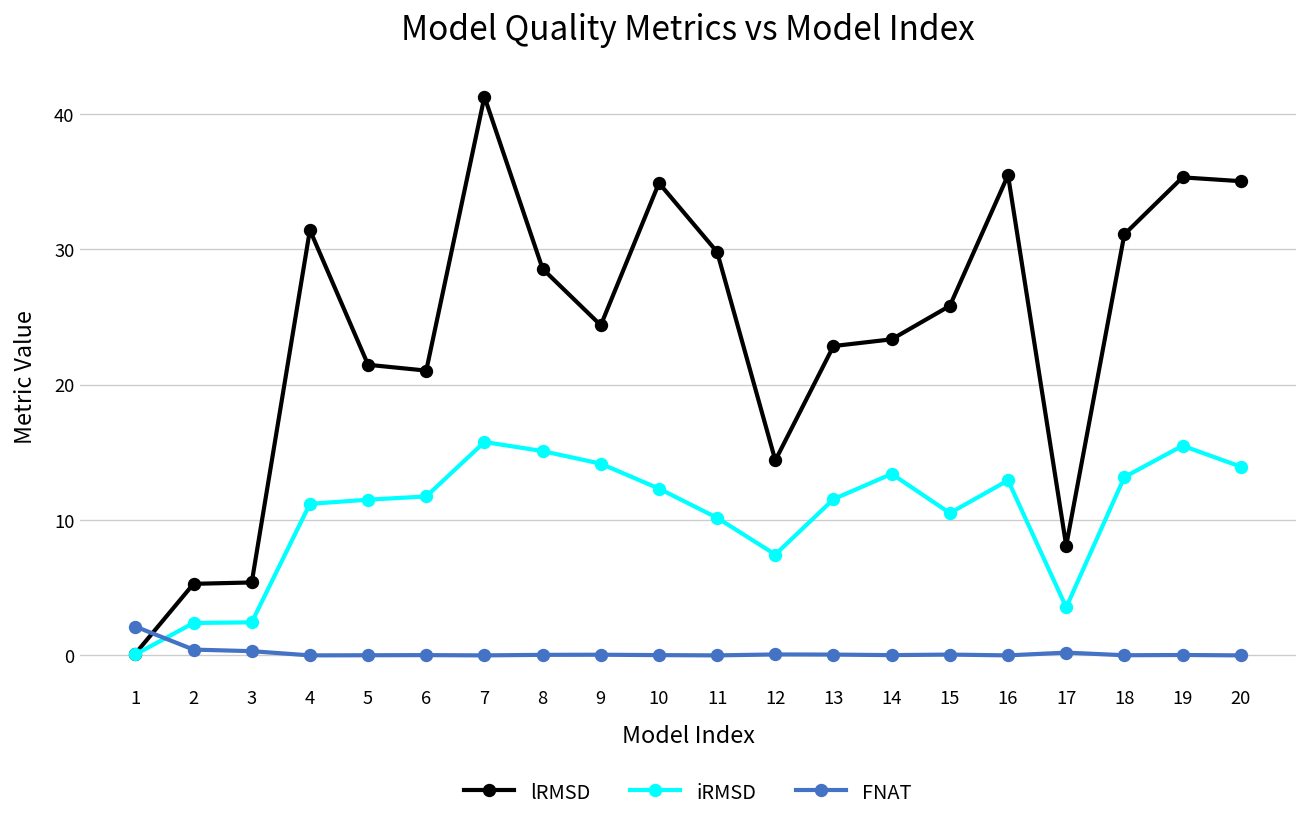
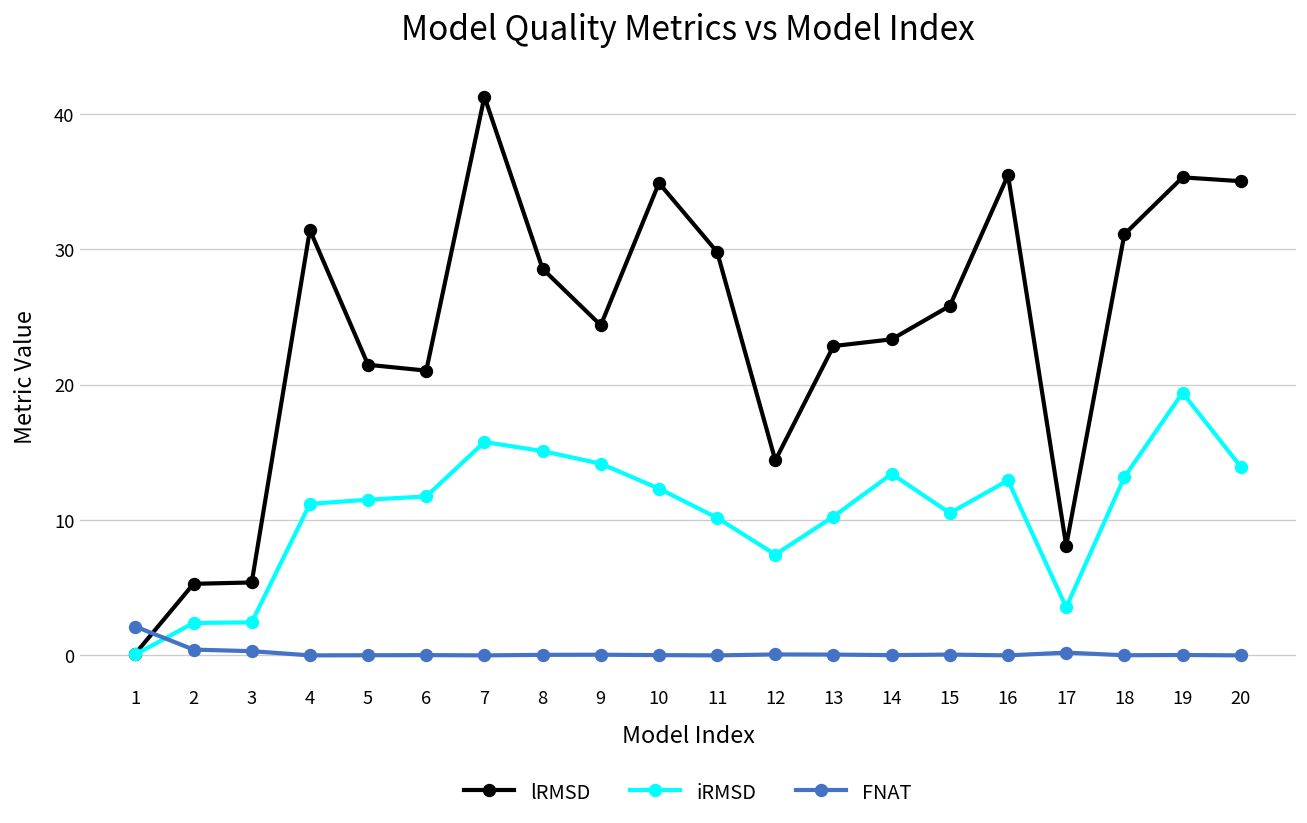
iRMSD, 13: 11.5 -> 10.3
iRMSD, 19: 15.5 -> 19.4
